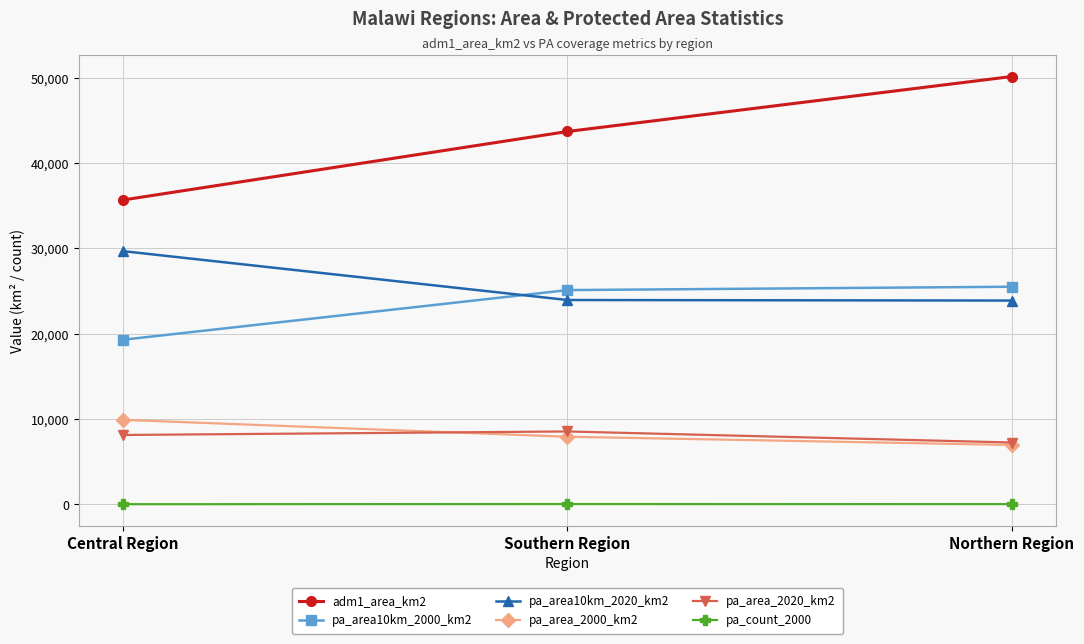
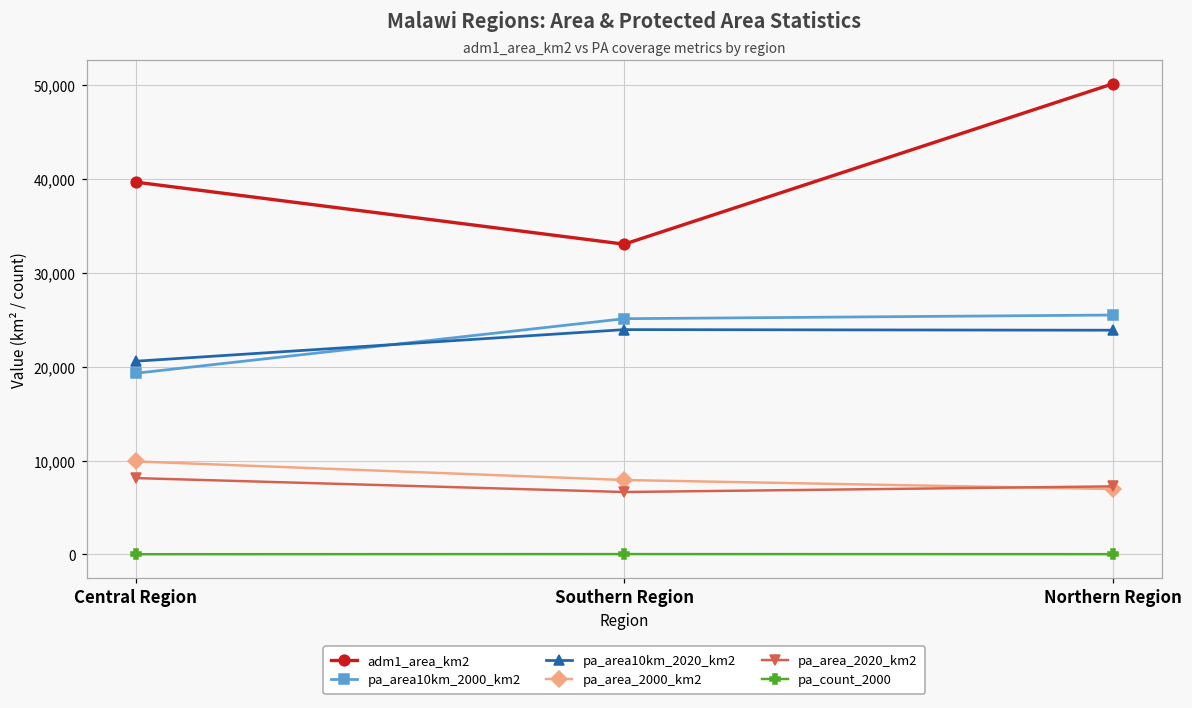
adm1_area_km2, Central Region: 36,000 -> 40,000
pa_area10km_2020_km2, Central Region: 30,000 -> 21,000
adm1_area_km2, Southern Region: 44,000 -> 33,000
pa_area_2020_km2, Southern Region: 9,000 -> 7,000
